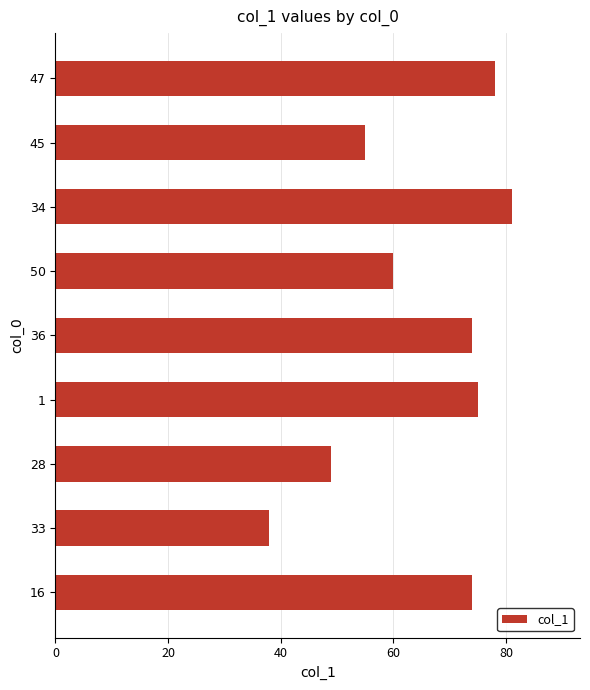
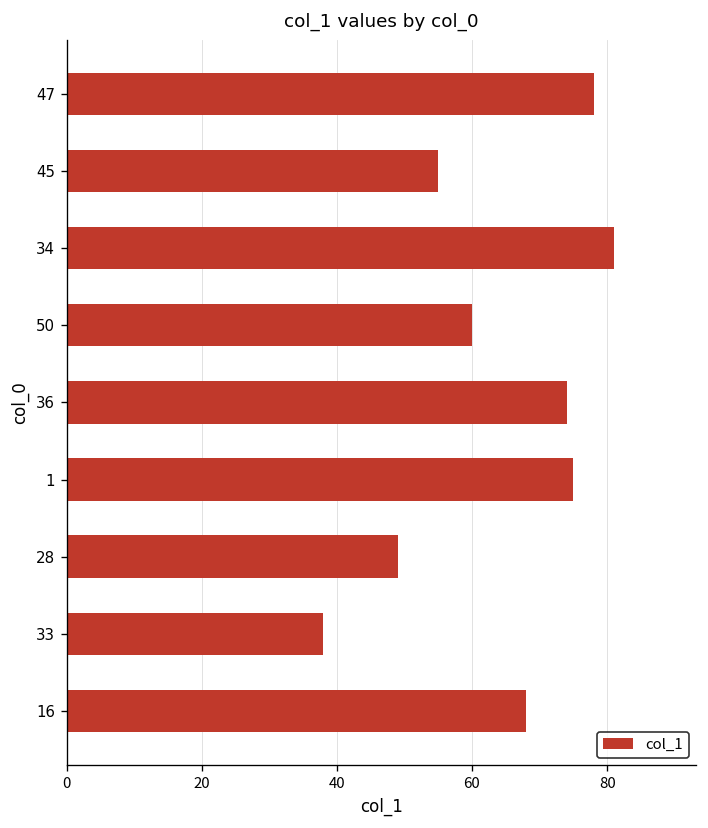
16: 74 -> 68
